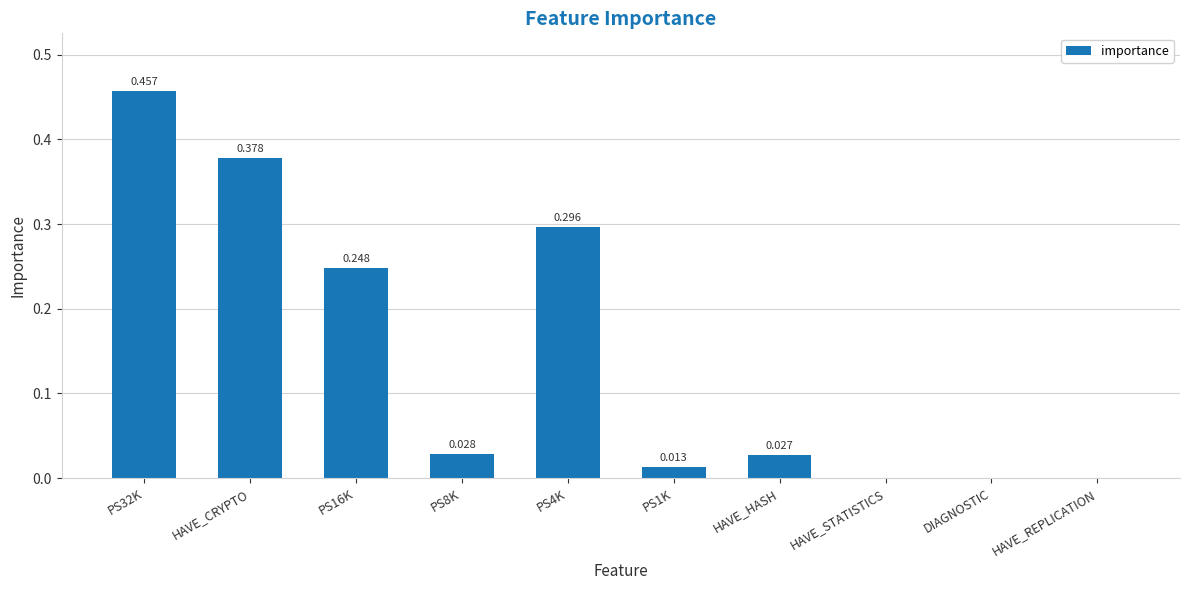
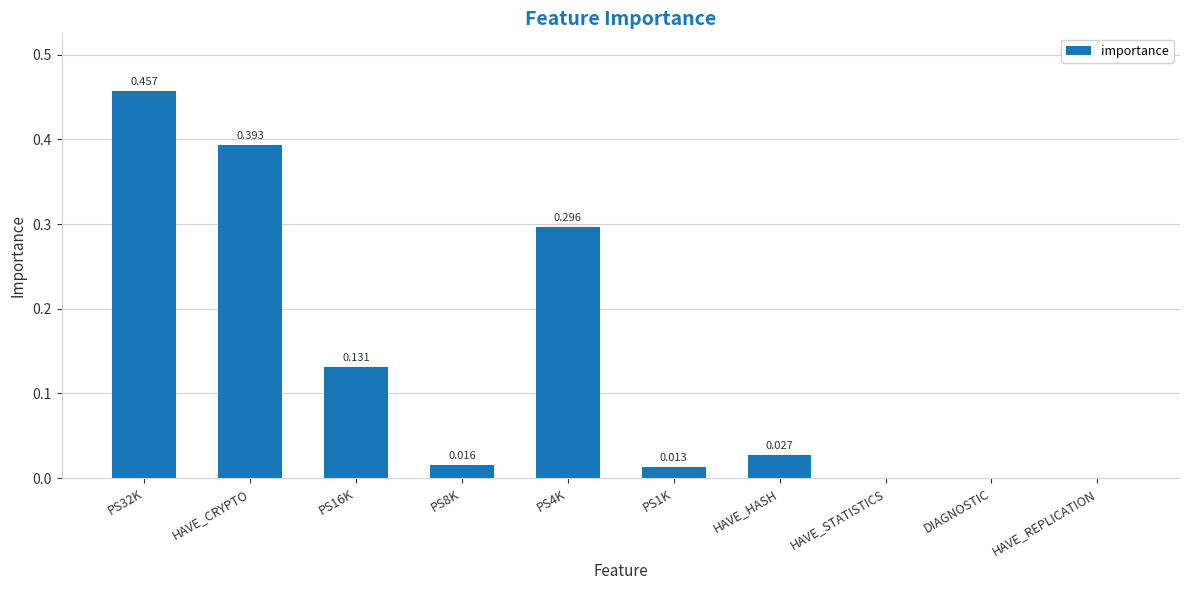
HAVE_CRYPTO: 0.378 -> 0.393
PS16K: 0.248 -> 0.131
PS8K: 0.028 -> 0.016
